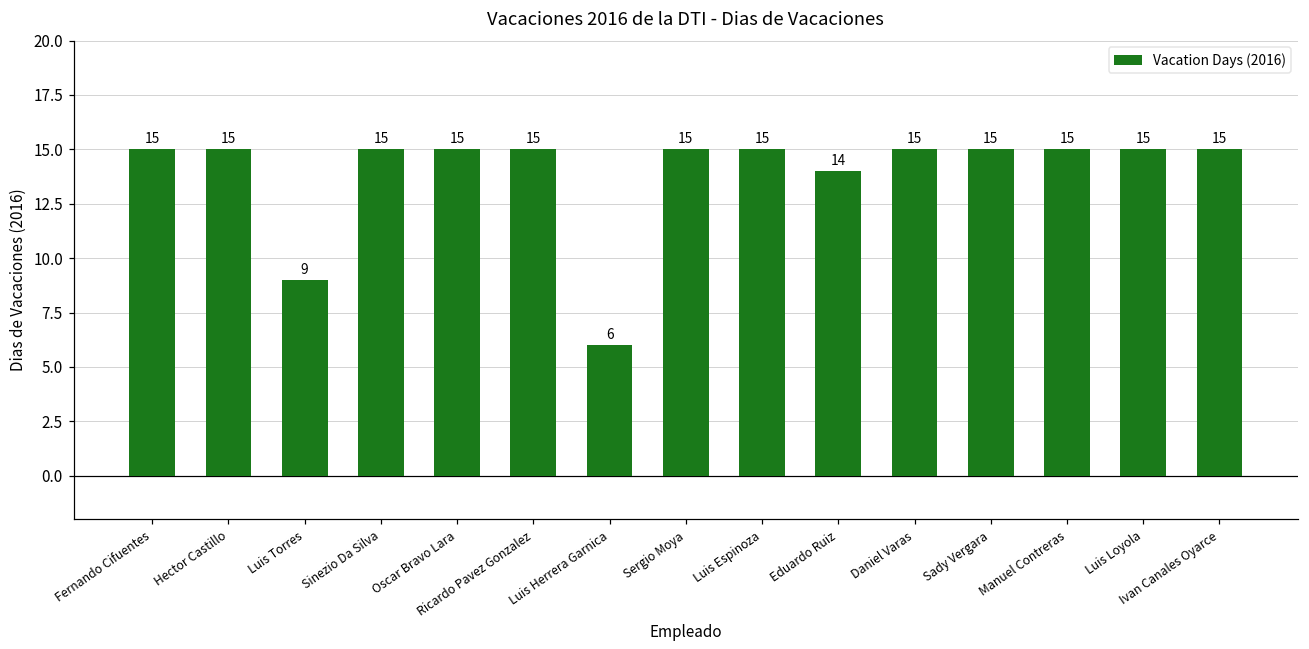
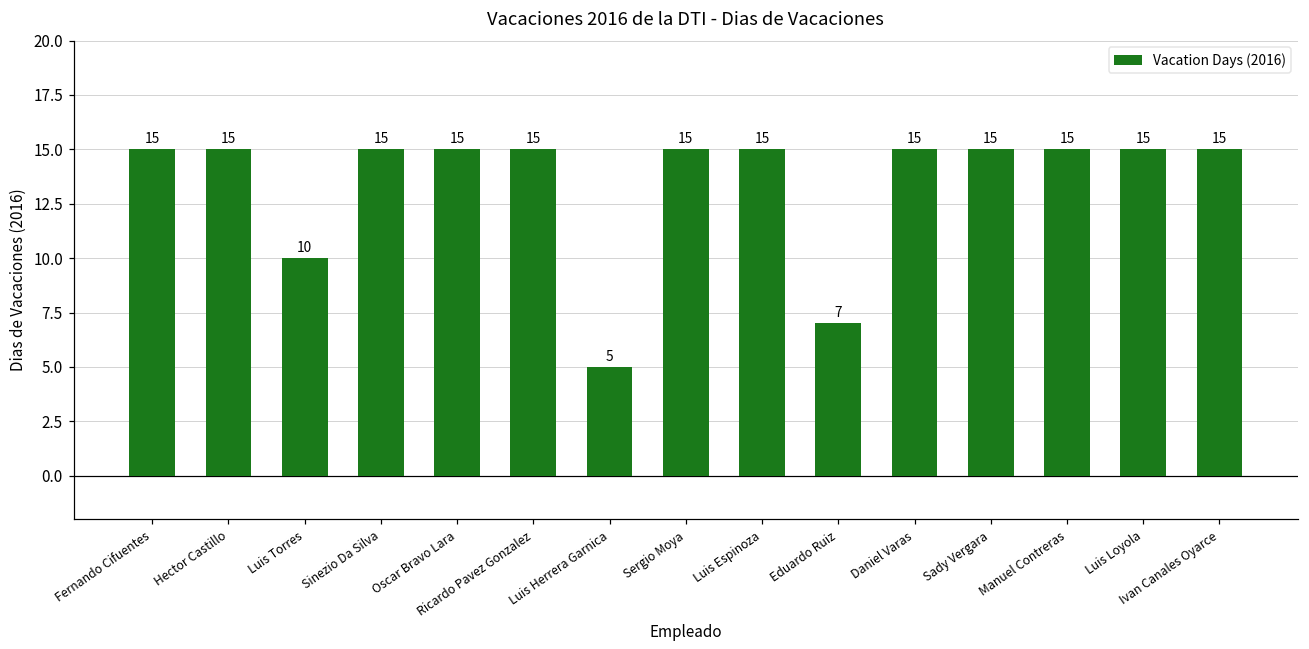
Luis Torres: 9 -> 10
Luis Herrera Garnica: 6 -> 5
Eduardo Ruiz: 14 -> 7
